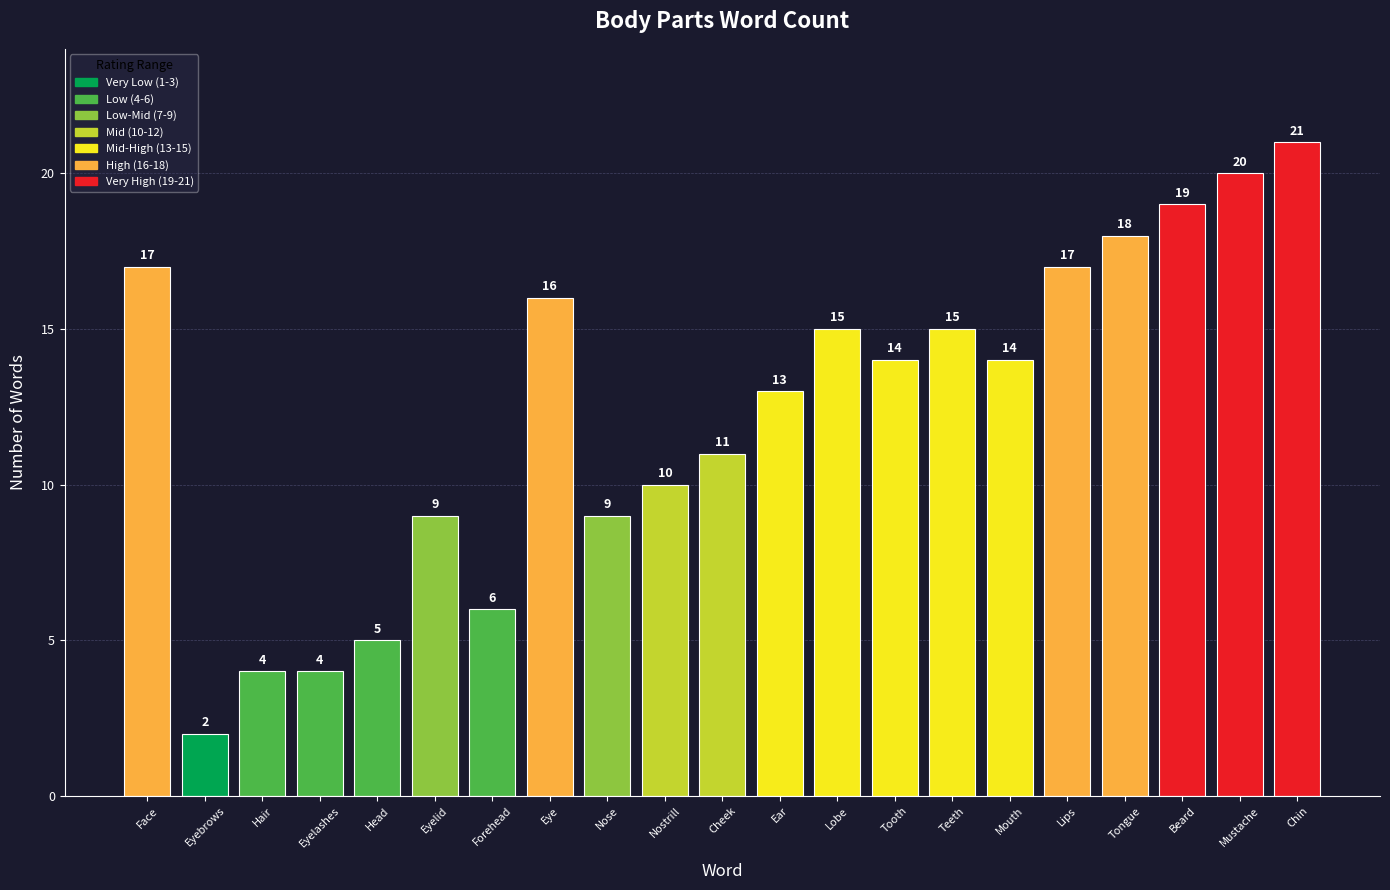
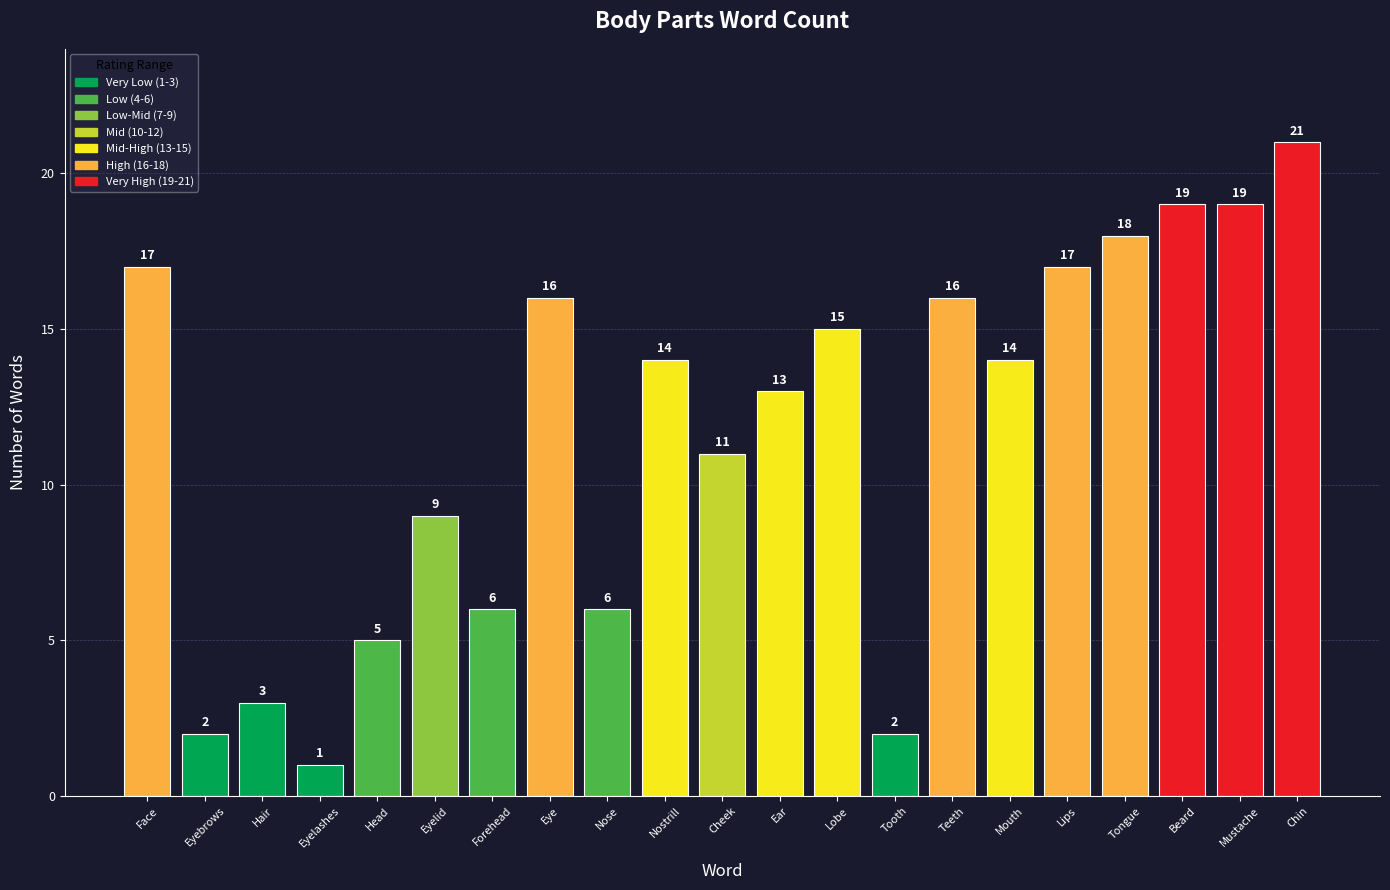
Hair: 4 -> 3
Eyelashes: 4 -> 1
Nose: 9 -> 6
Nostrill: 10 -> 14
Tooth: 14 -> 2
Teeth: 15 -> 16
Mustache: 20 -> 19
